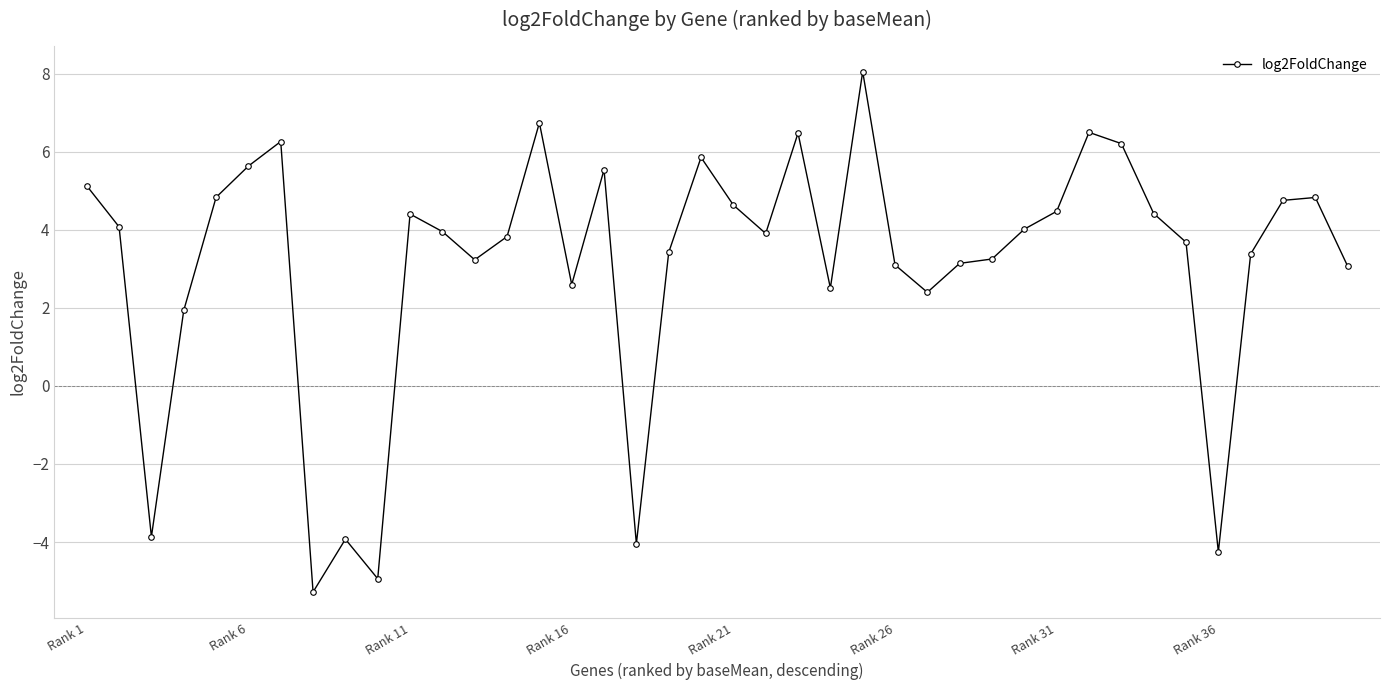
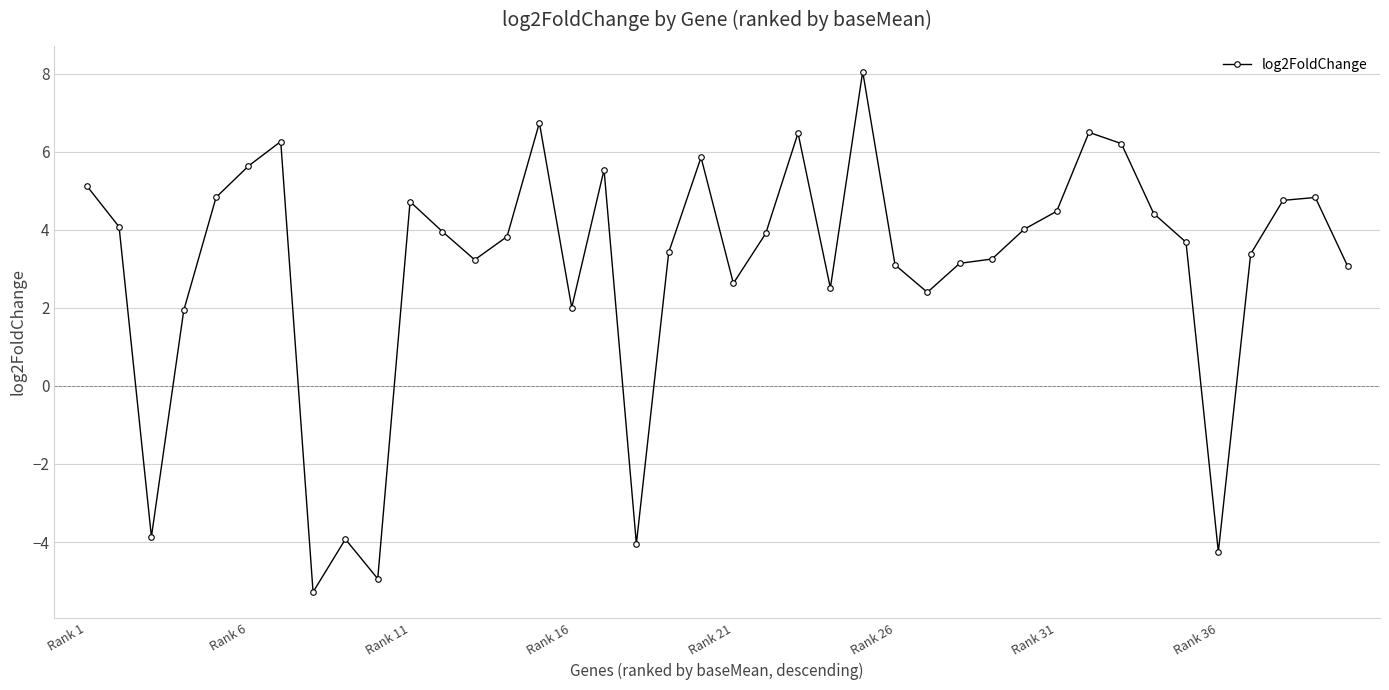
Rank 11: 4.4 -> 4.7
Rank 16: 2.6 -> 2.0
Rank 21: 4.6 -> 2.6
